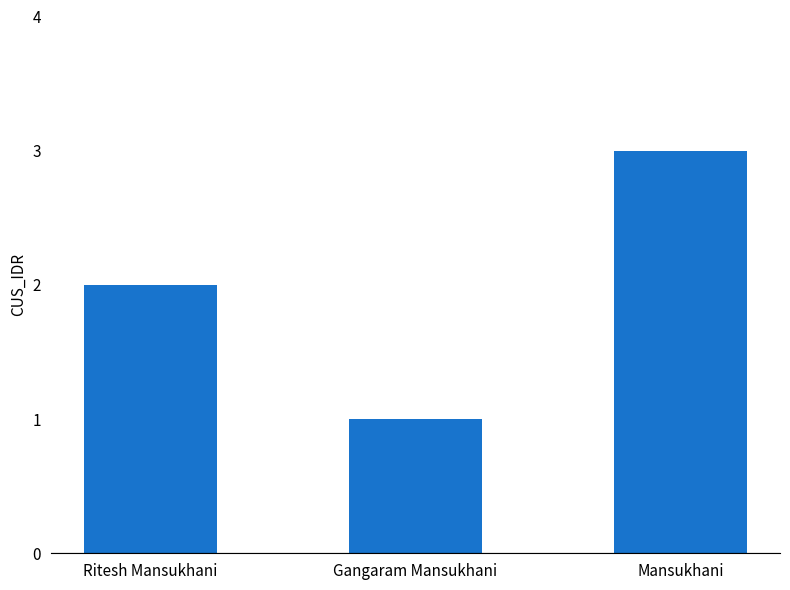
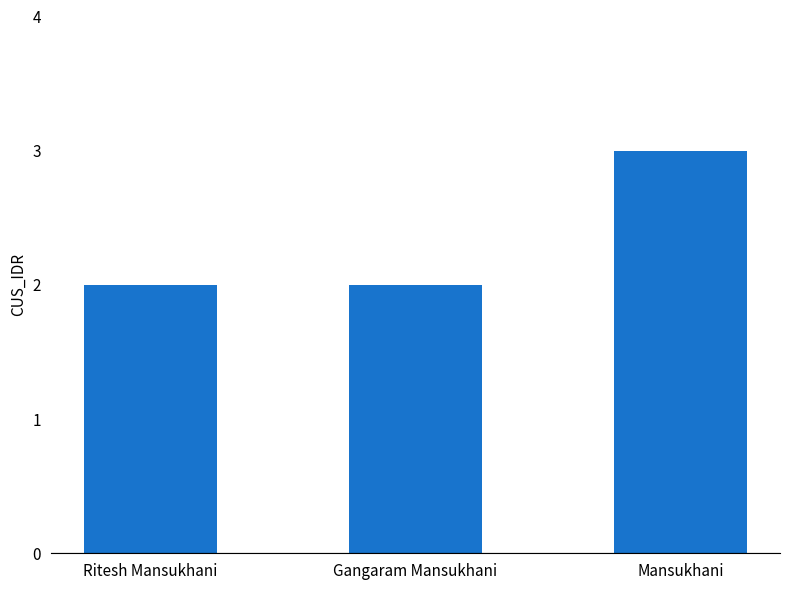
Gangaram Mansukhani: 1 -> 2
